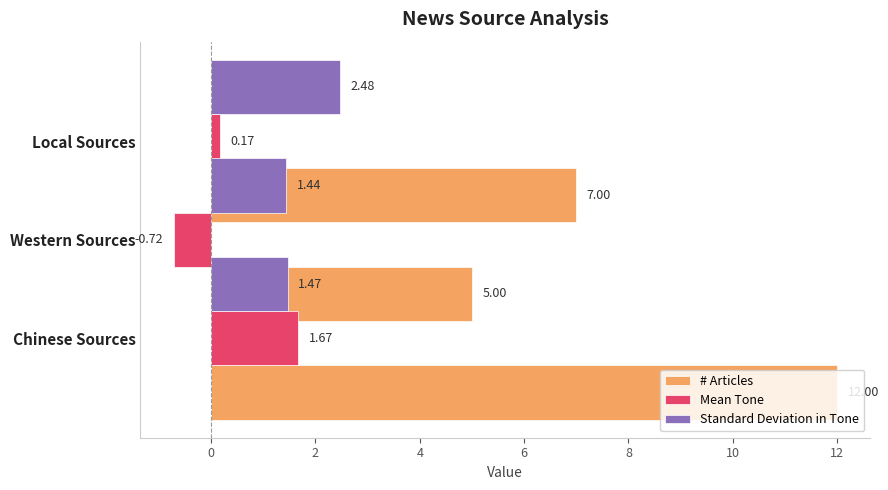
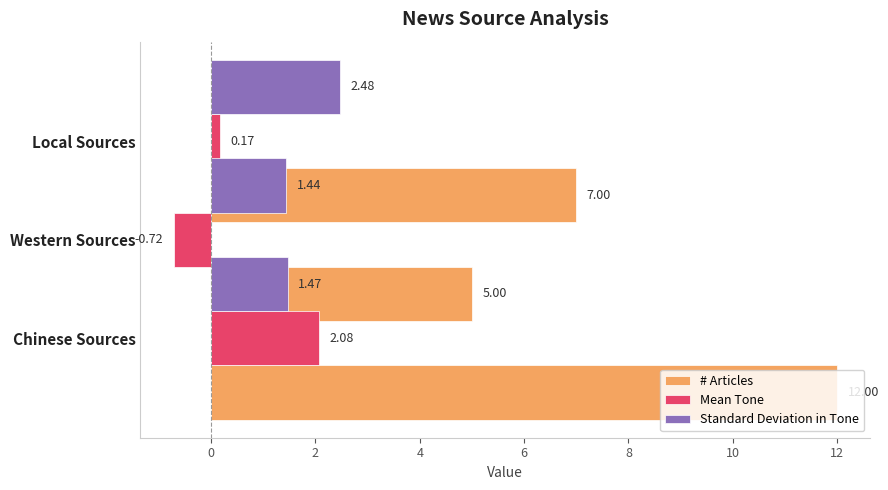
Mean Tone, Chinese Sources: 1.67 -> 2.08
